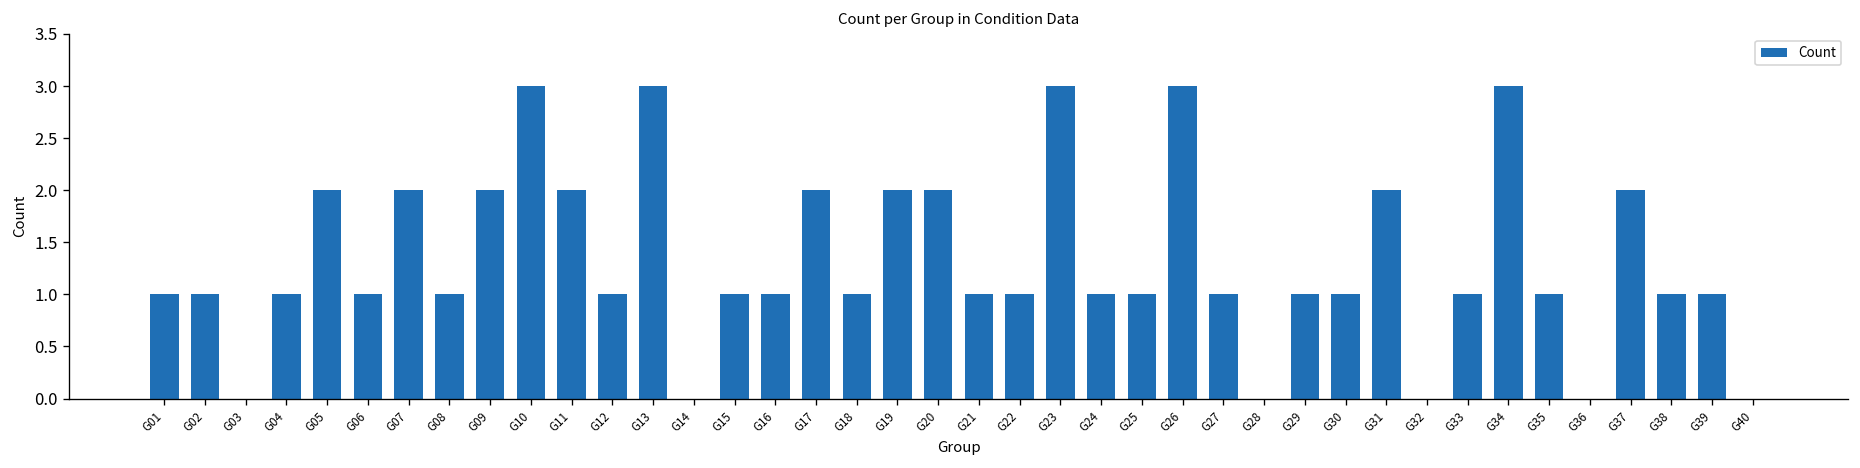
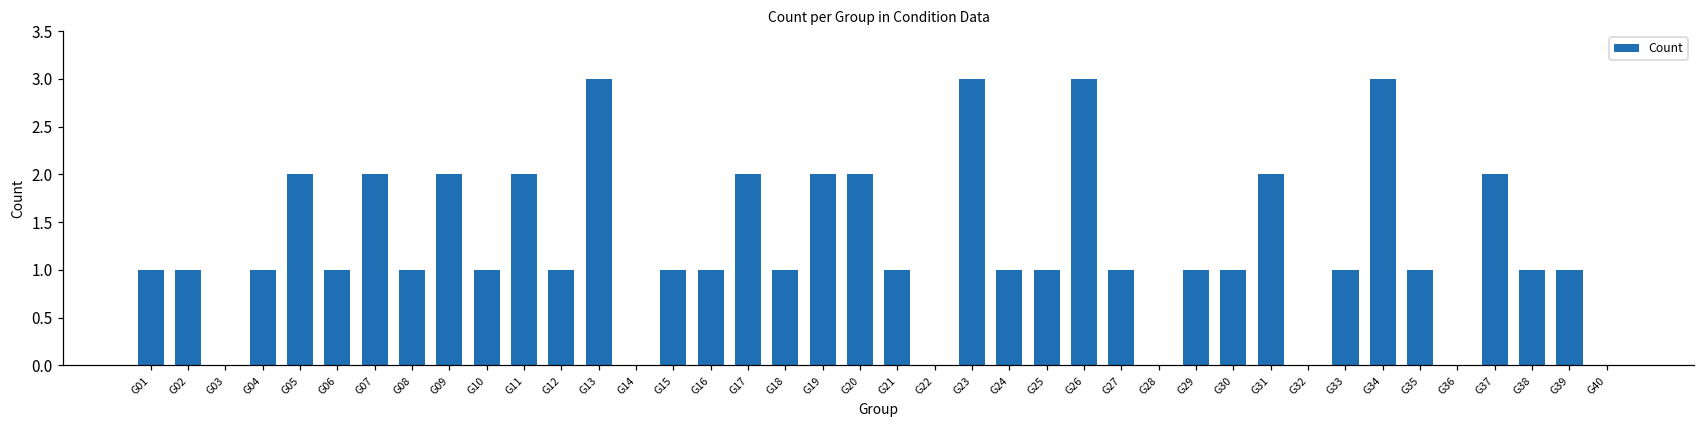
G10: 3 -> 1
G22: 1 -> 0
